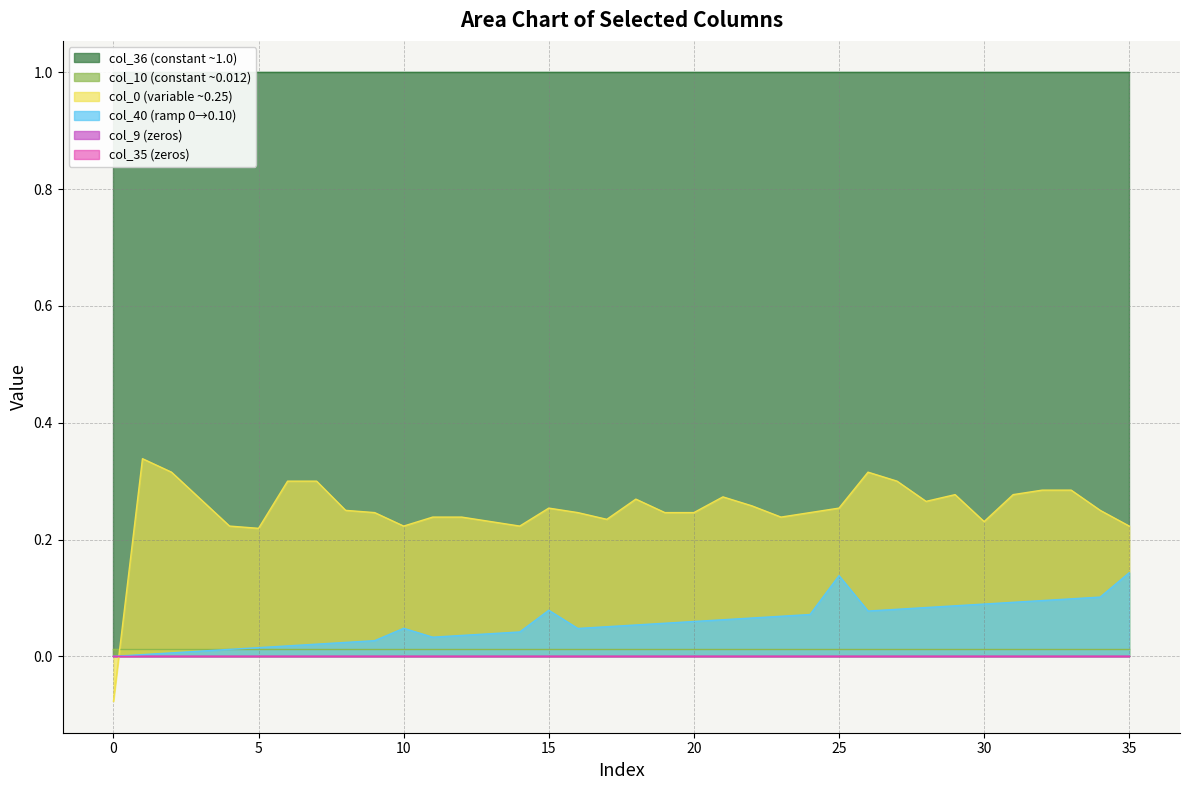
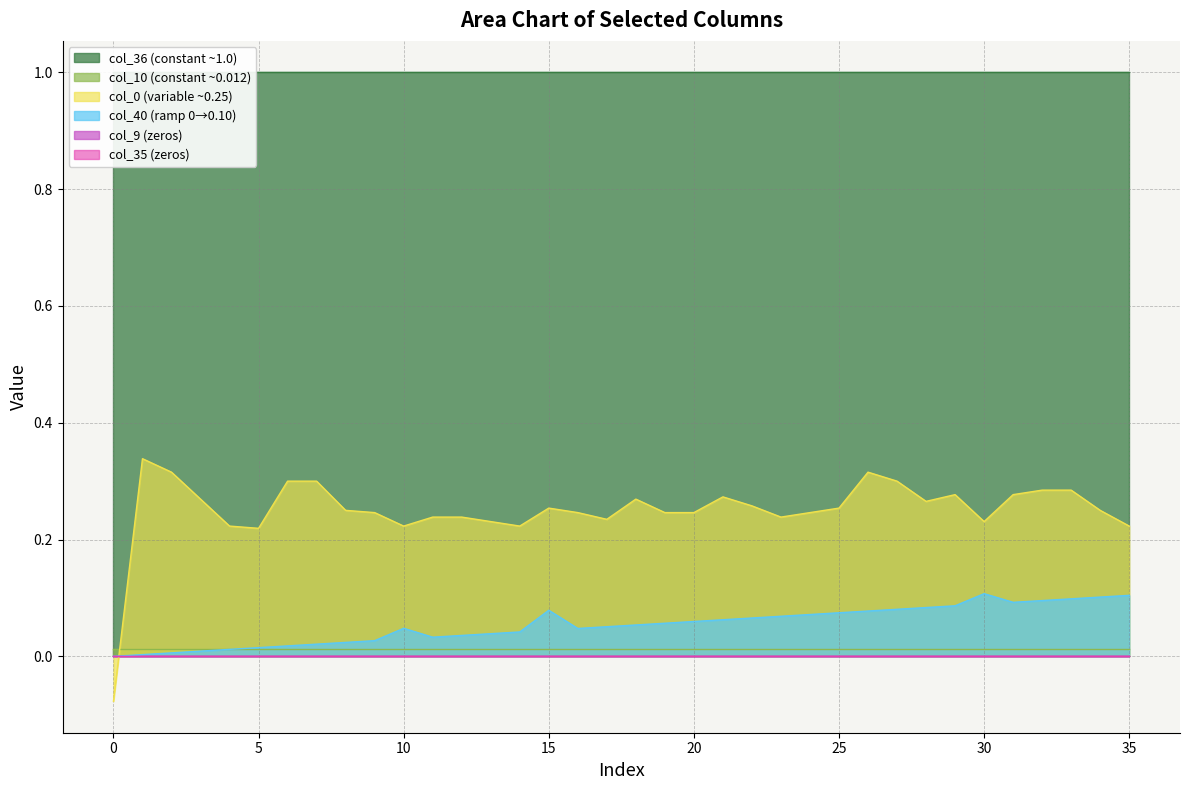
col_40 (ramp 0→0.10), 25: 0.14 -> 0.07
col_40 (ramp 0→0.10), 30: 0.09 -> 0.11
col_40 (ramp 0→0.10), 35: 0.14 -> 0.10
